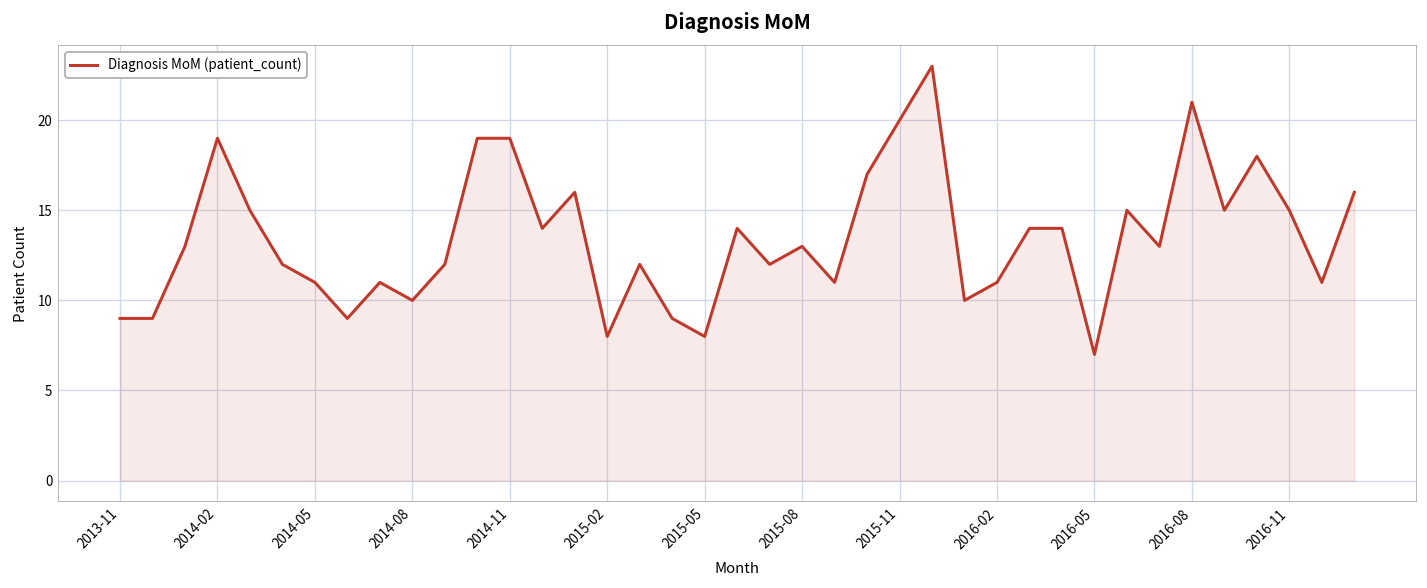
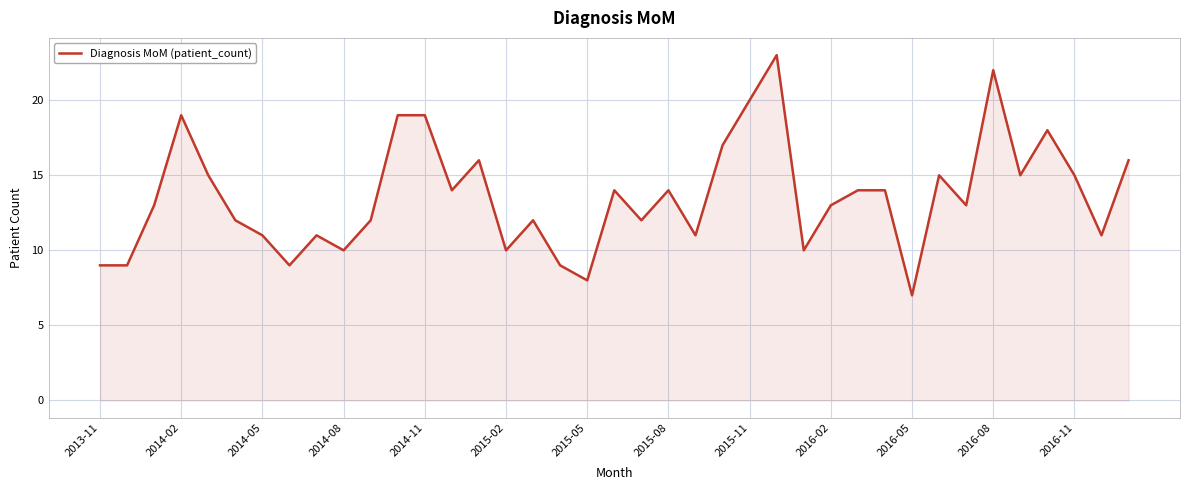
2015-02: 8 -> 10
2015-08: 13 -> 14
2016-02: 11 -> 13
2016-08: 21 -> 22
